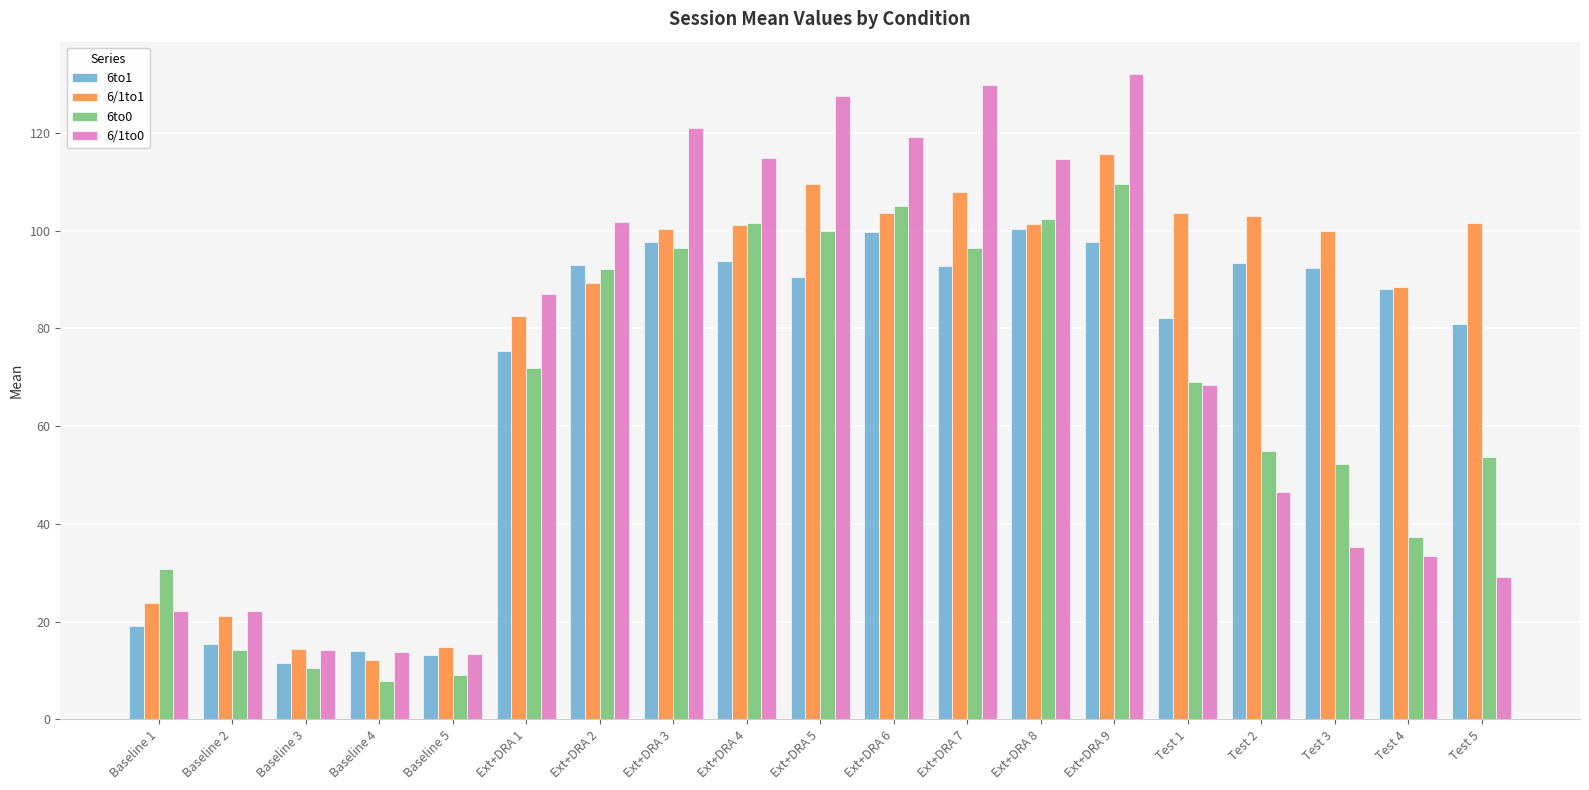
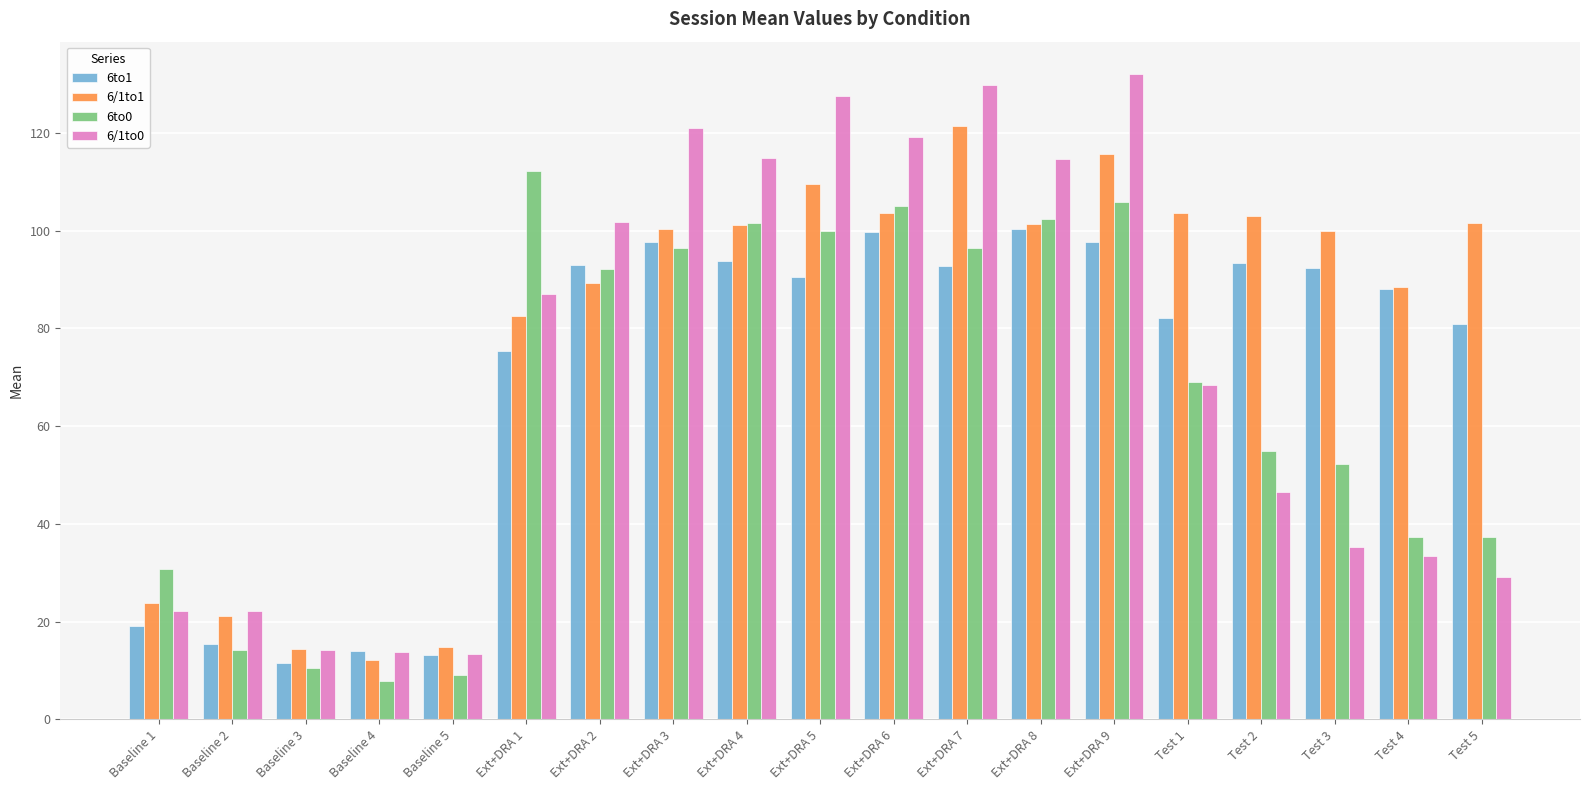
6to0, Ext+DRA 1: 72 -> 112
6/1to1, Ext+DRA 7: 108 -> 121
6to0, Ext+DRA 9: 110 -> 106
6to0, Test 5: 54 -> 37
